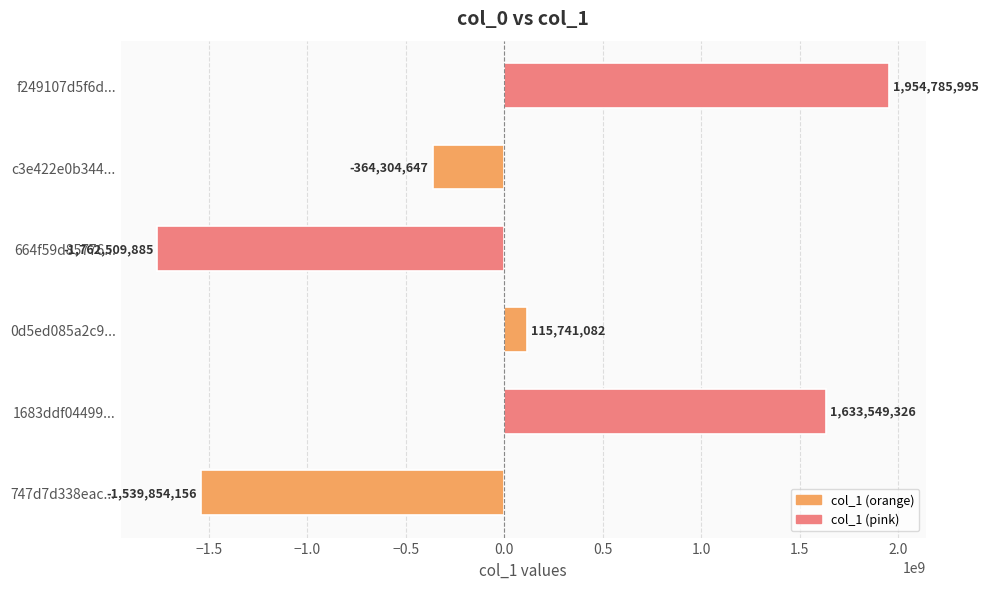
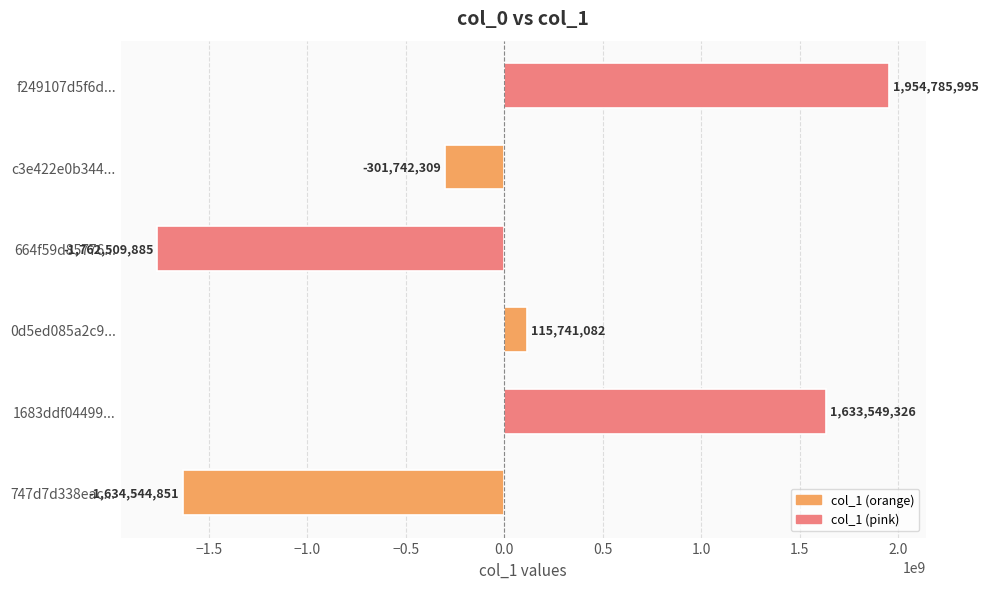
c3e422e0b344...: -364,304,647 -> -301,742,309
747d7d338eac...: -1,539,854,156 -> -1,634,544,851
